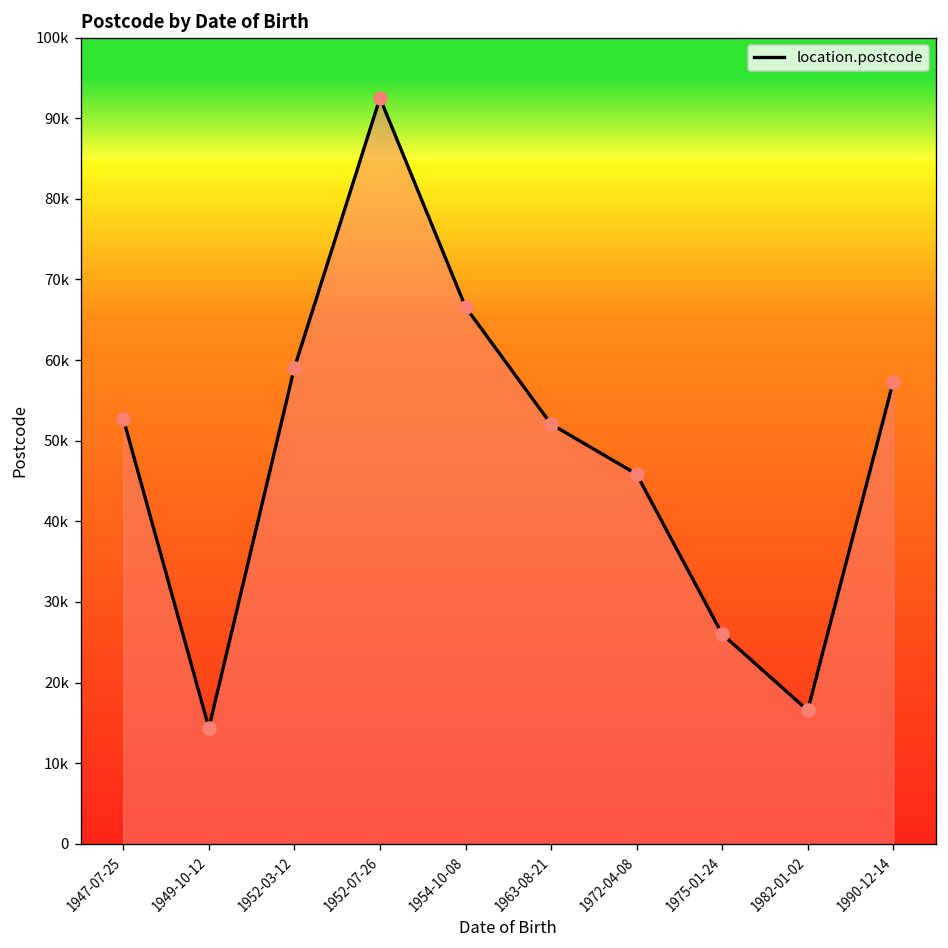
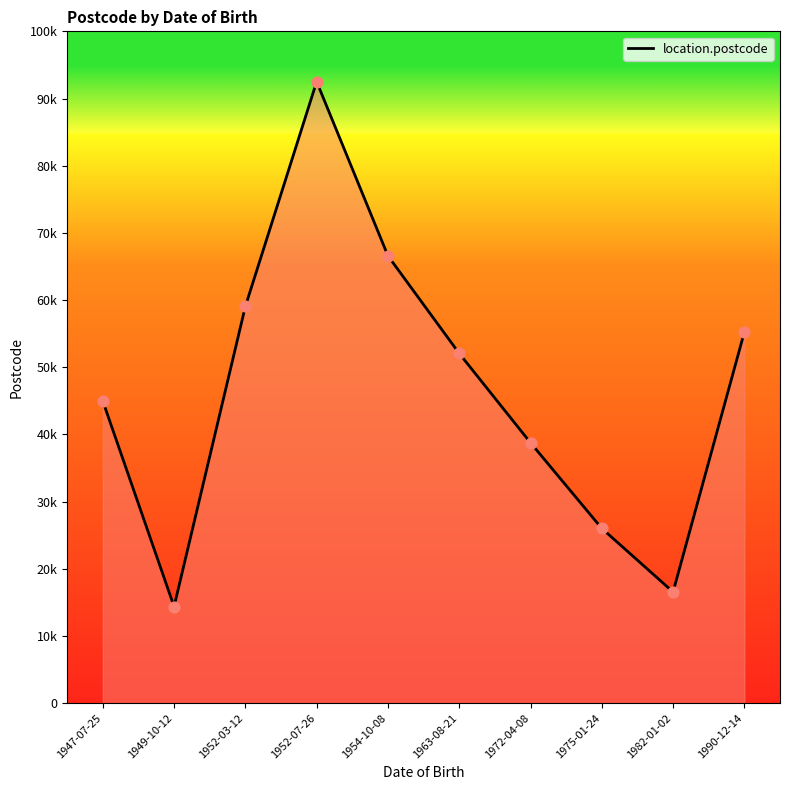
1947-07-25: 53000 -> 45000
1972-04-08: 46000 -> 39000
1990-12-14: 57000 -> 55000
